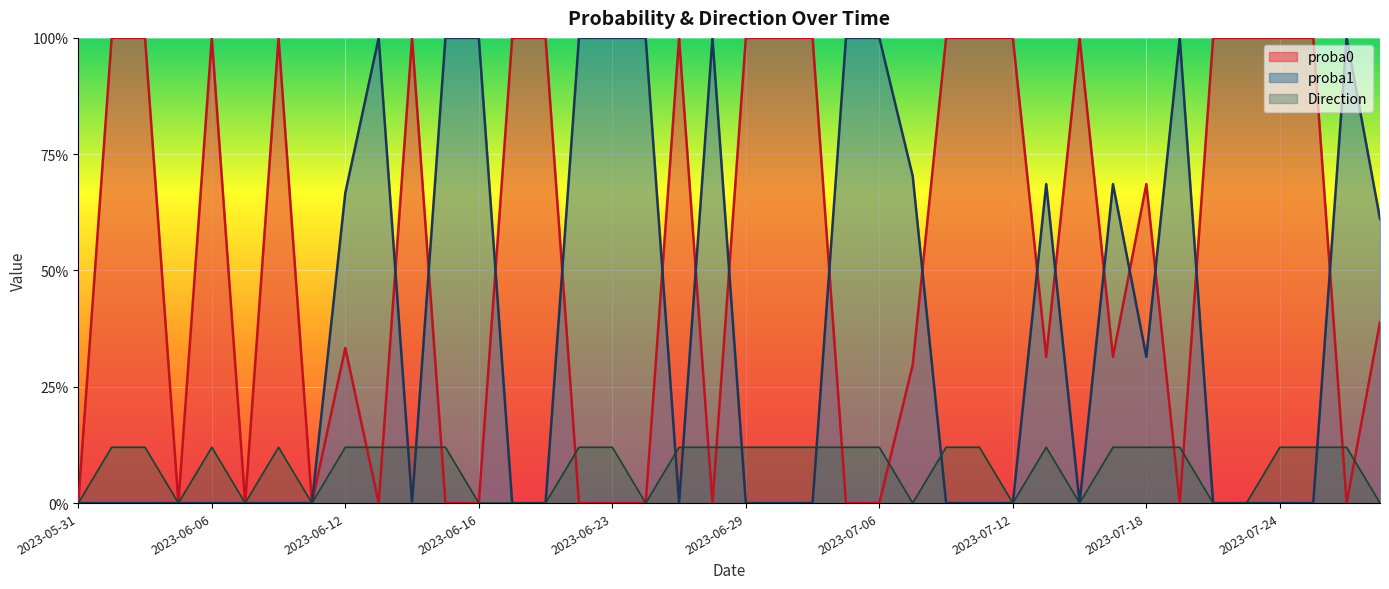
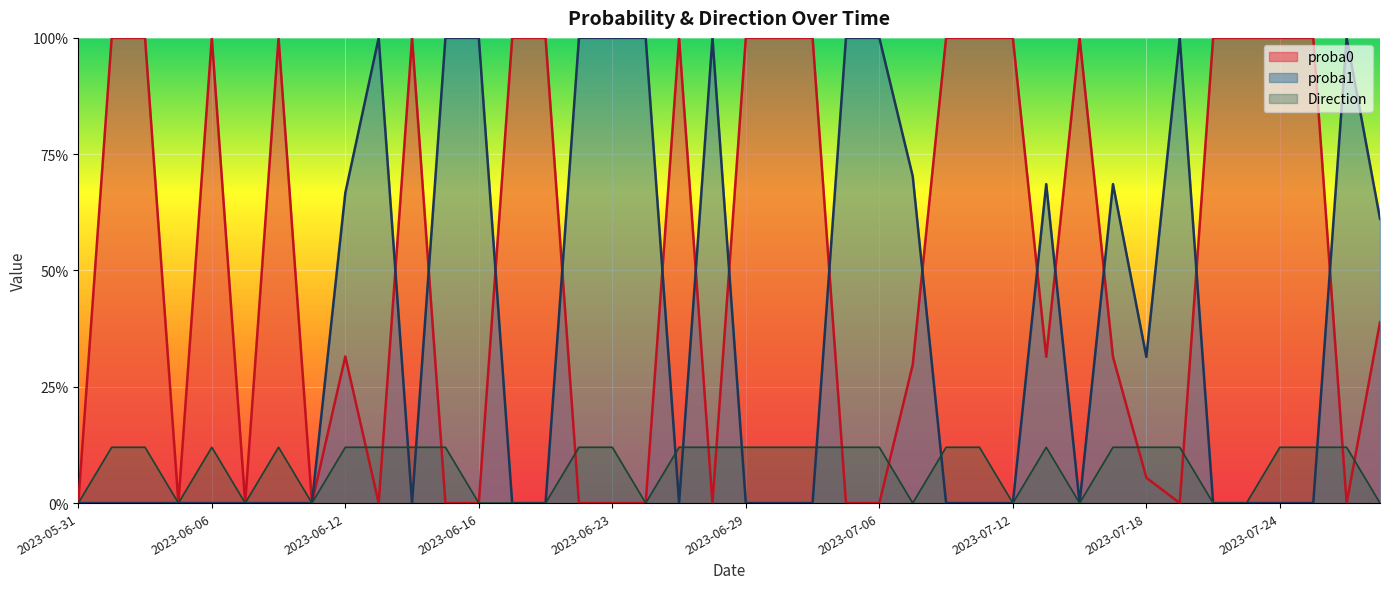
proba0, 2023-06-12: 33% -> 32%
proba0, 2023-07-18: 69% -> 5%
